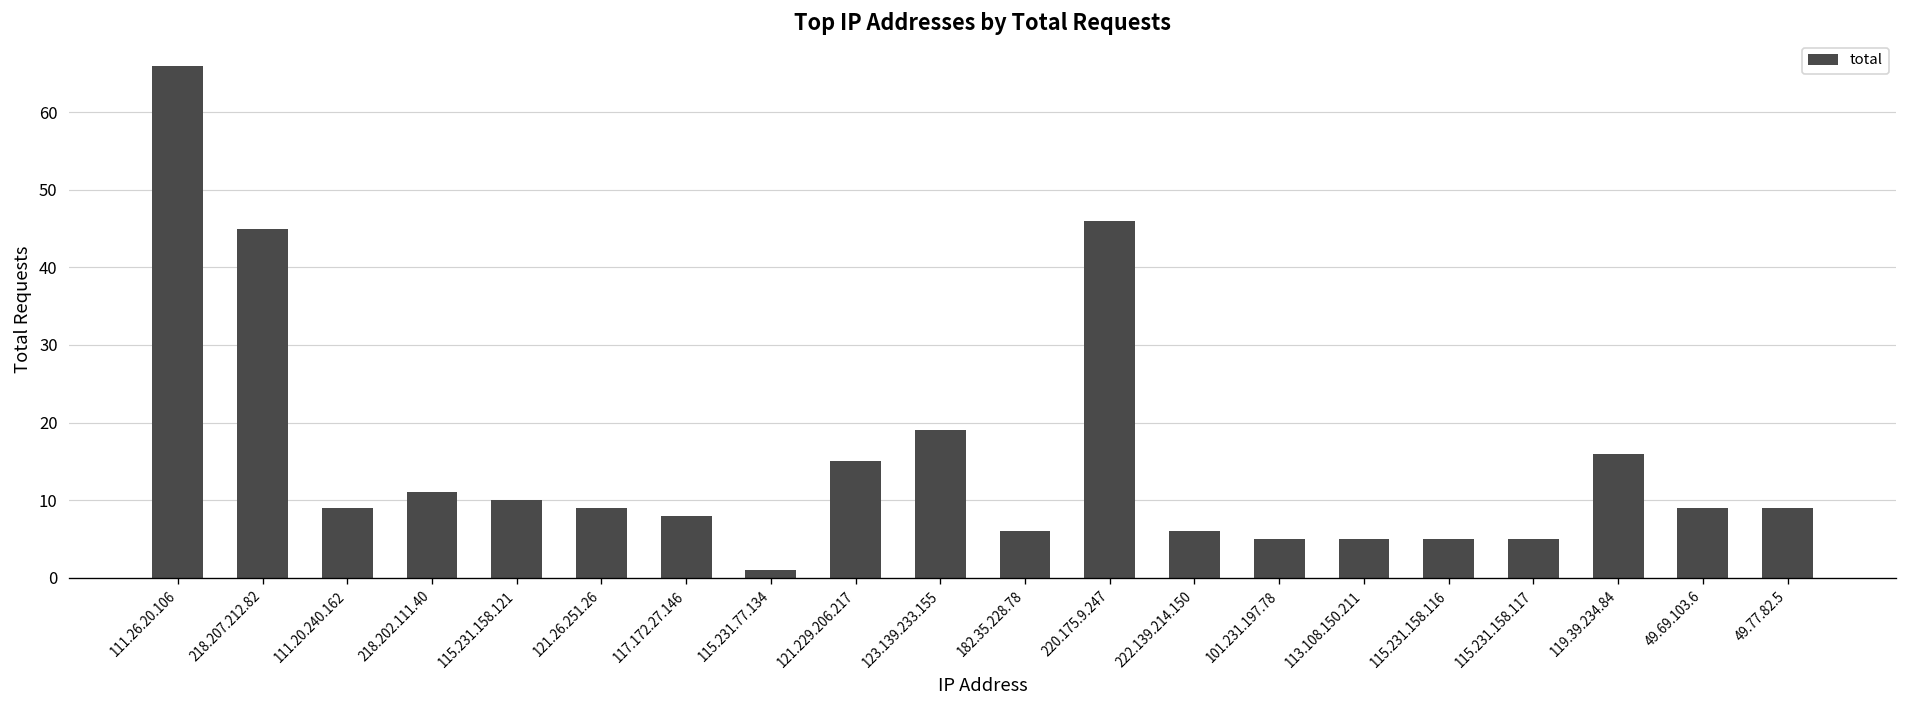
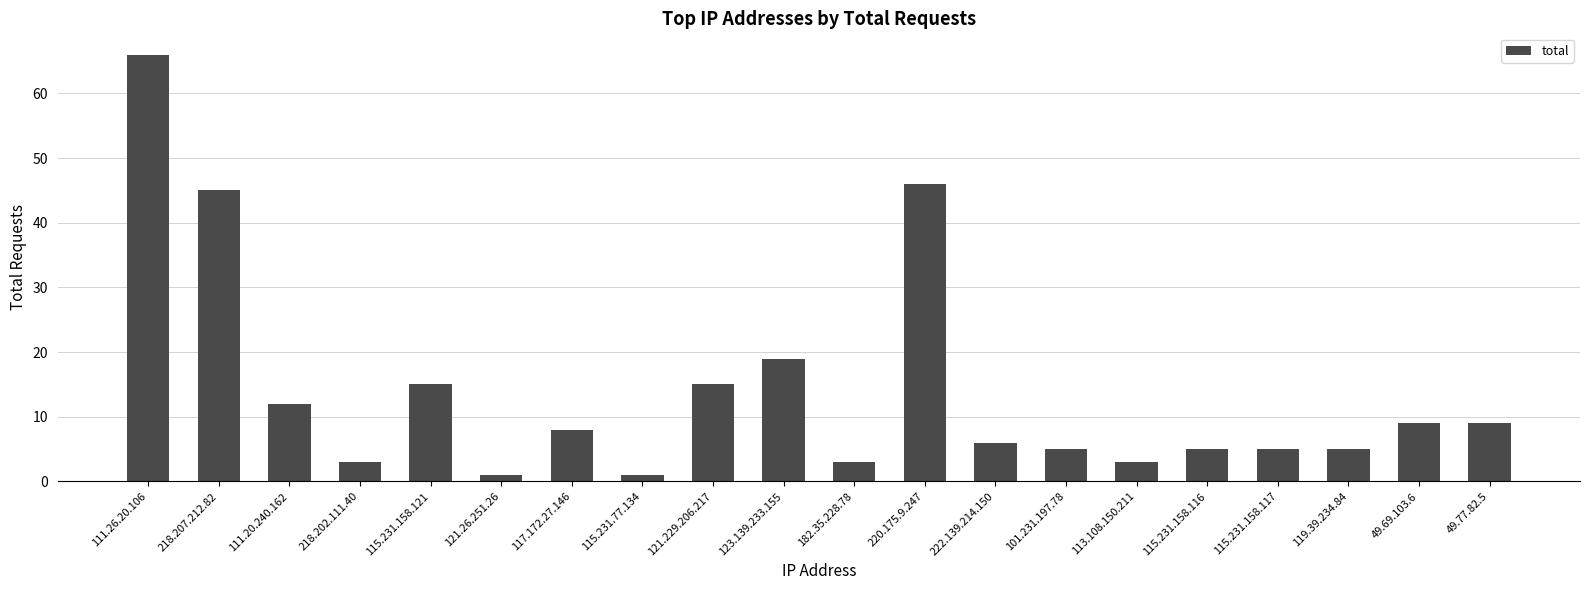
111.20.240.162: 9 -> 12
218.202.111.40: 11 -> 3
115.231.158.121: 10 -> 15
121.26.251.26: 9 -> 1
182.35.228.78: 6 -> 3
113.108.150.211: 5 -> 3
119.39.234.84: 16 -> 5
